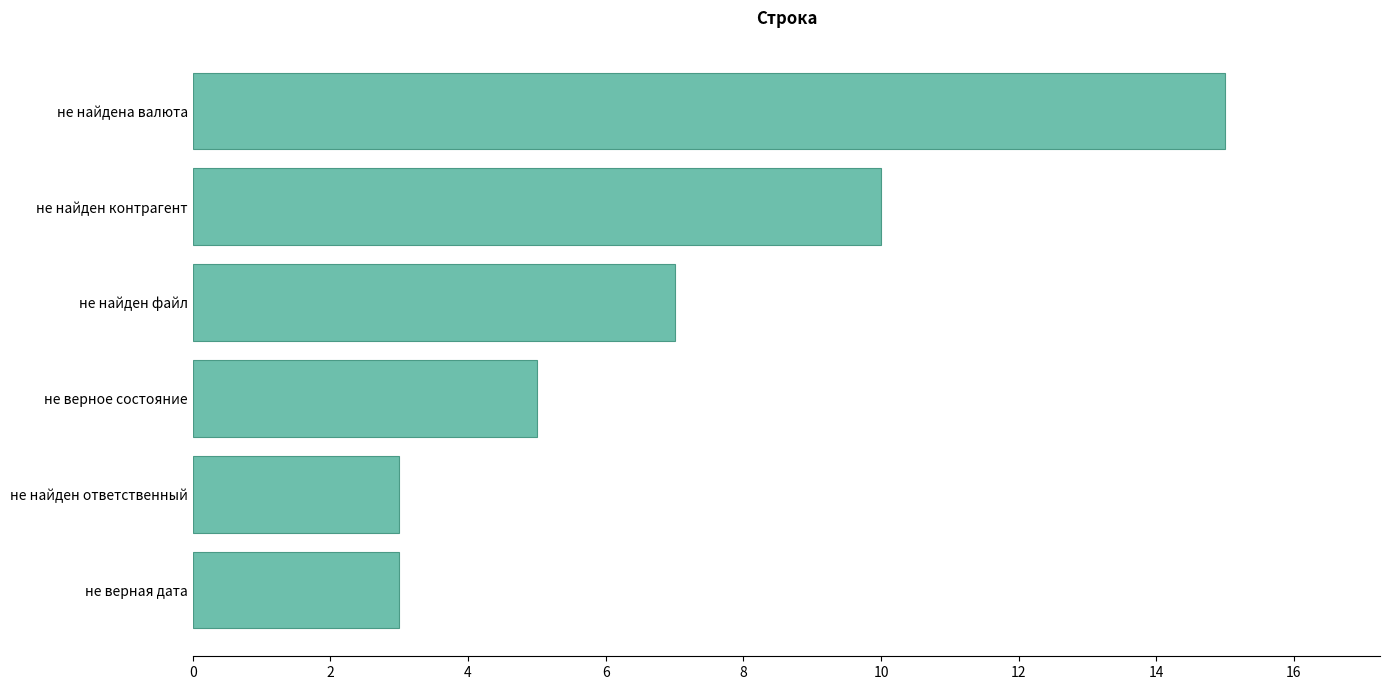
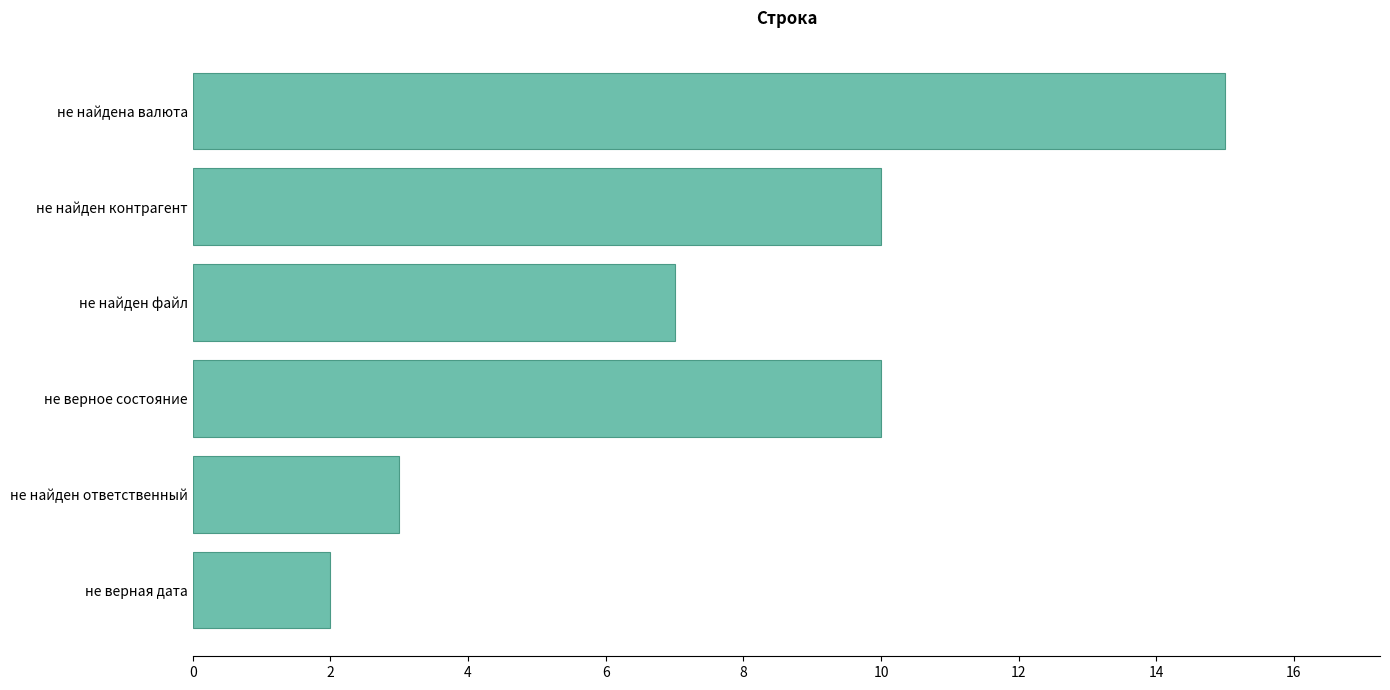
не верное состояние: 5 -> 10
не верная дата: 3 -> 2
